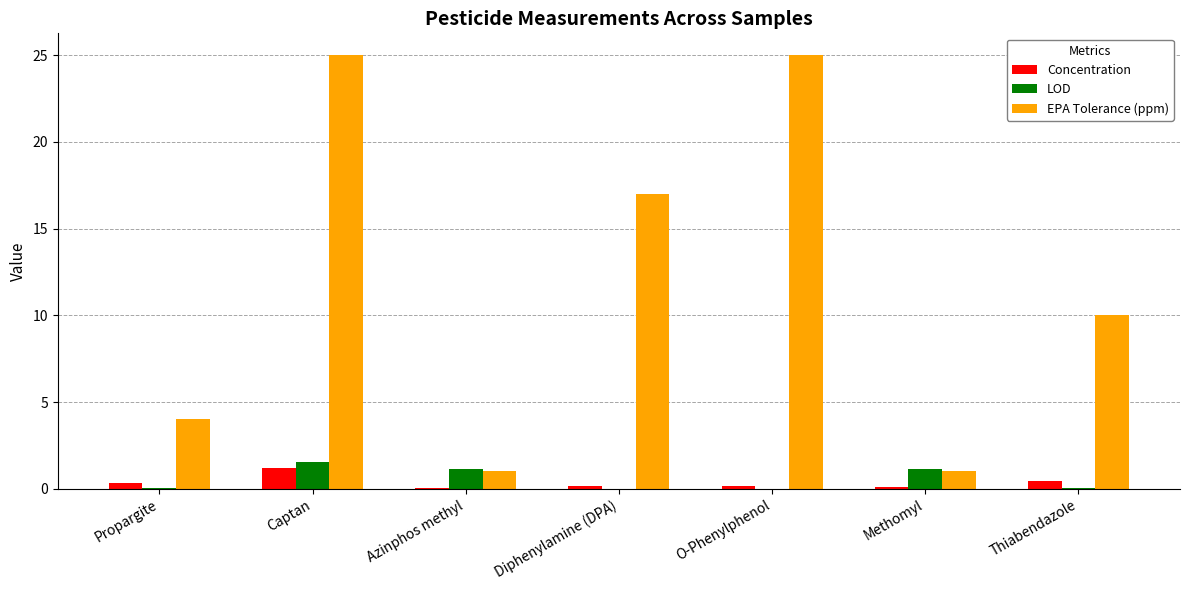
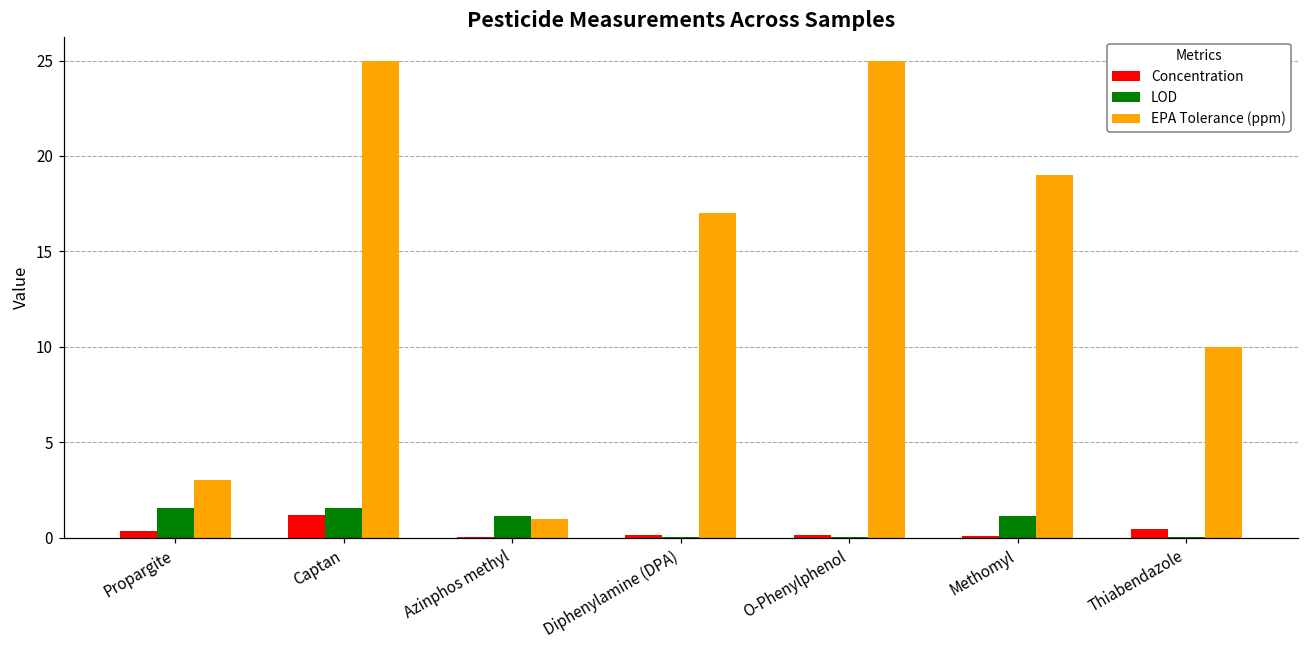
LOD, Propargite: 0.0 -> 1.6
EPA Tolerance (ppm), Propargite: 4 -> 3
EPA Tolerance (ppm), Methomyl: 1 -> 19
